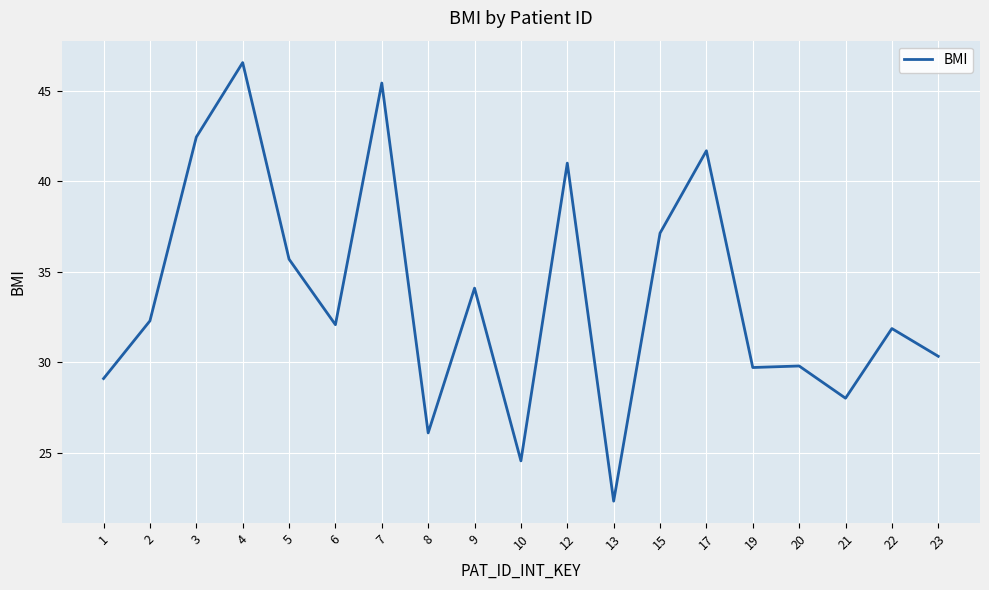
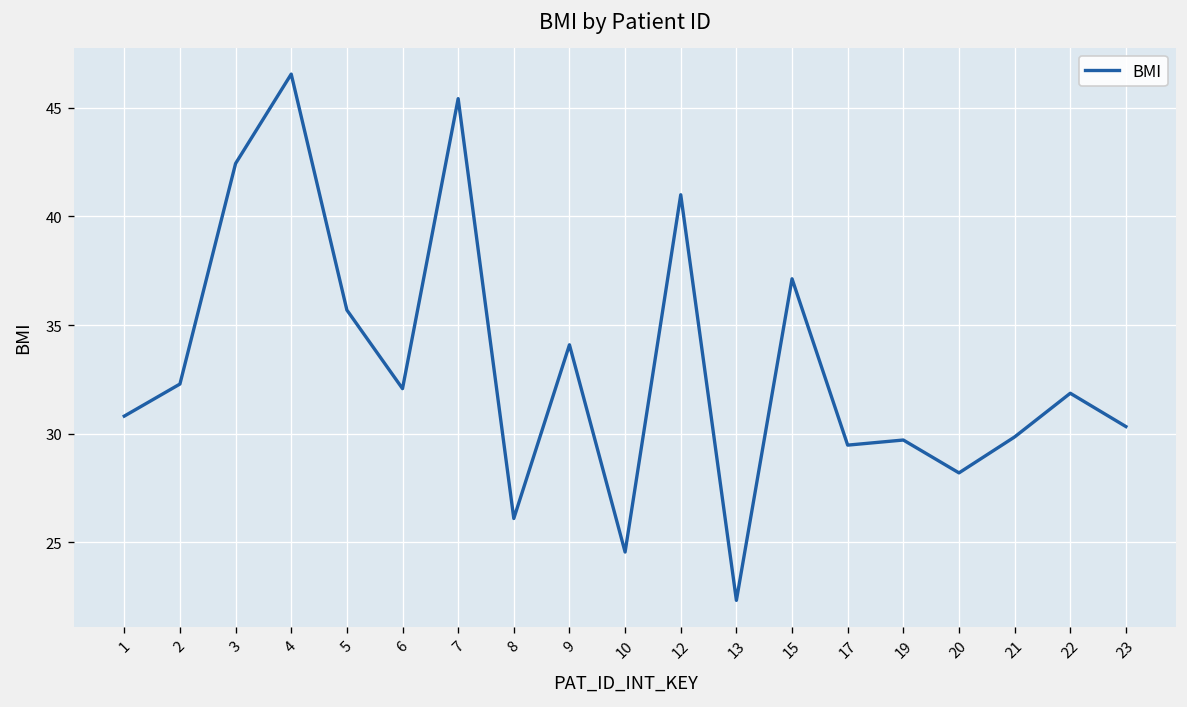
1: 29.1 -> 30.8
17: 41.7 -> 29.5
20: 29.8 -> 28.2
21: 28.0 -> 29.8
